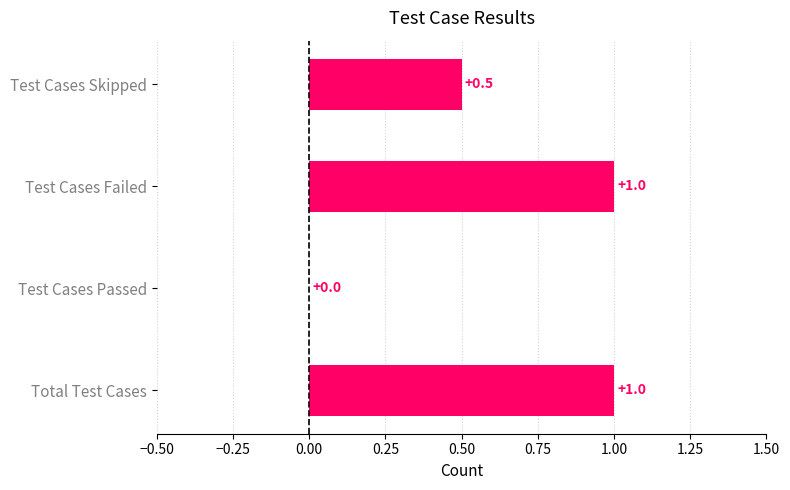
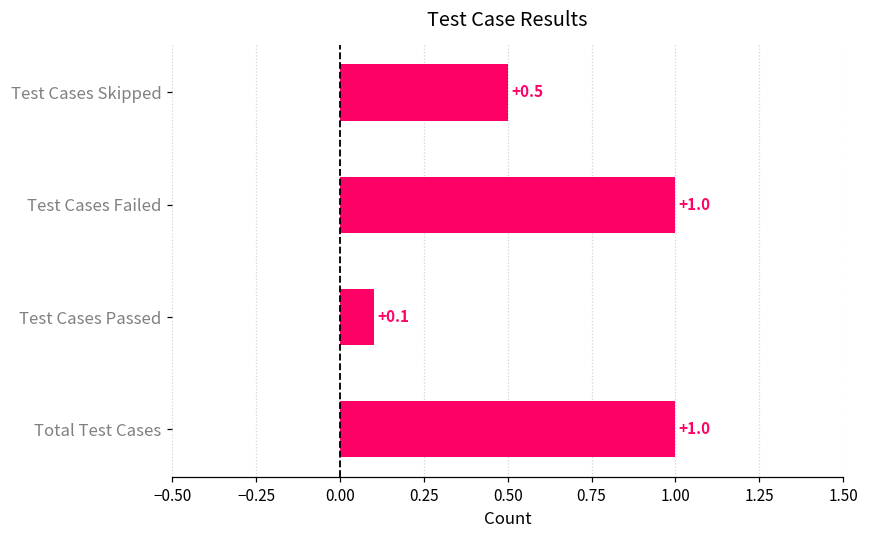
Test Cases Passed: +0.0 -> +0.1
